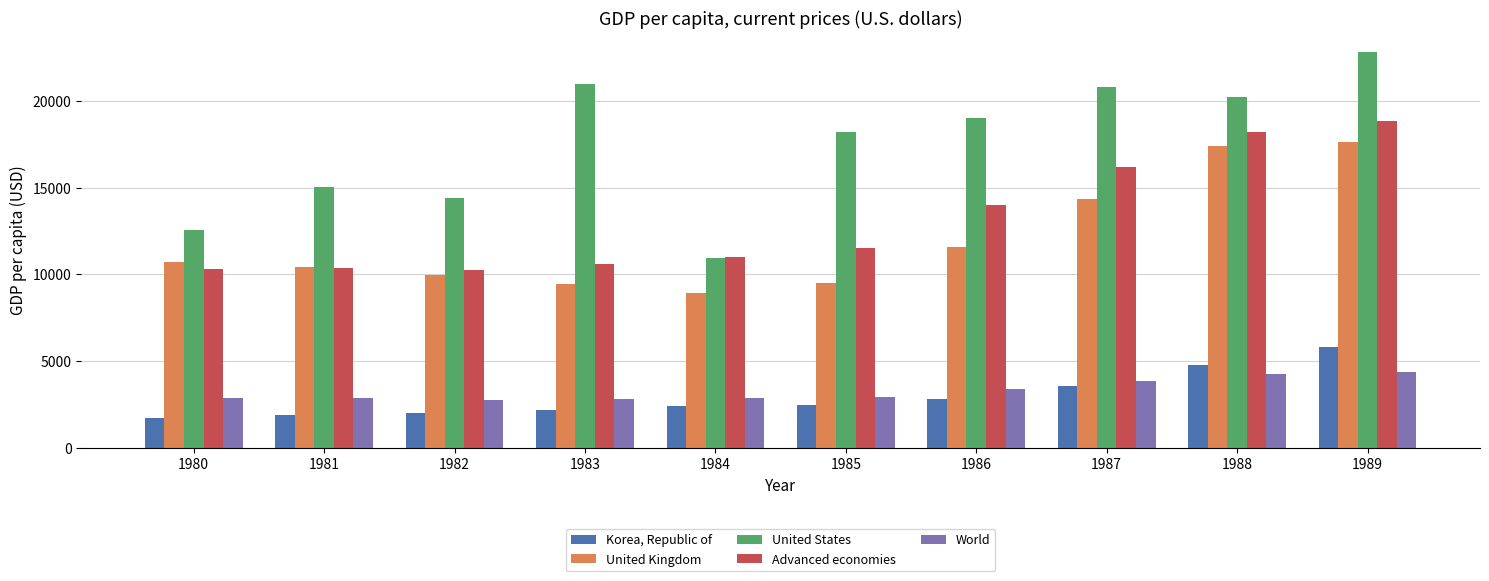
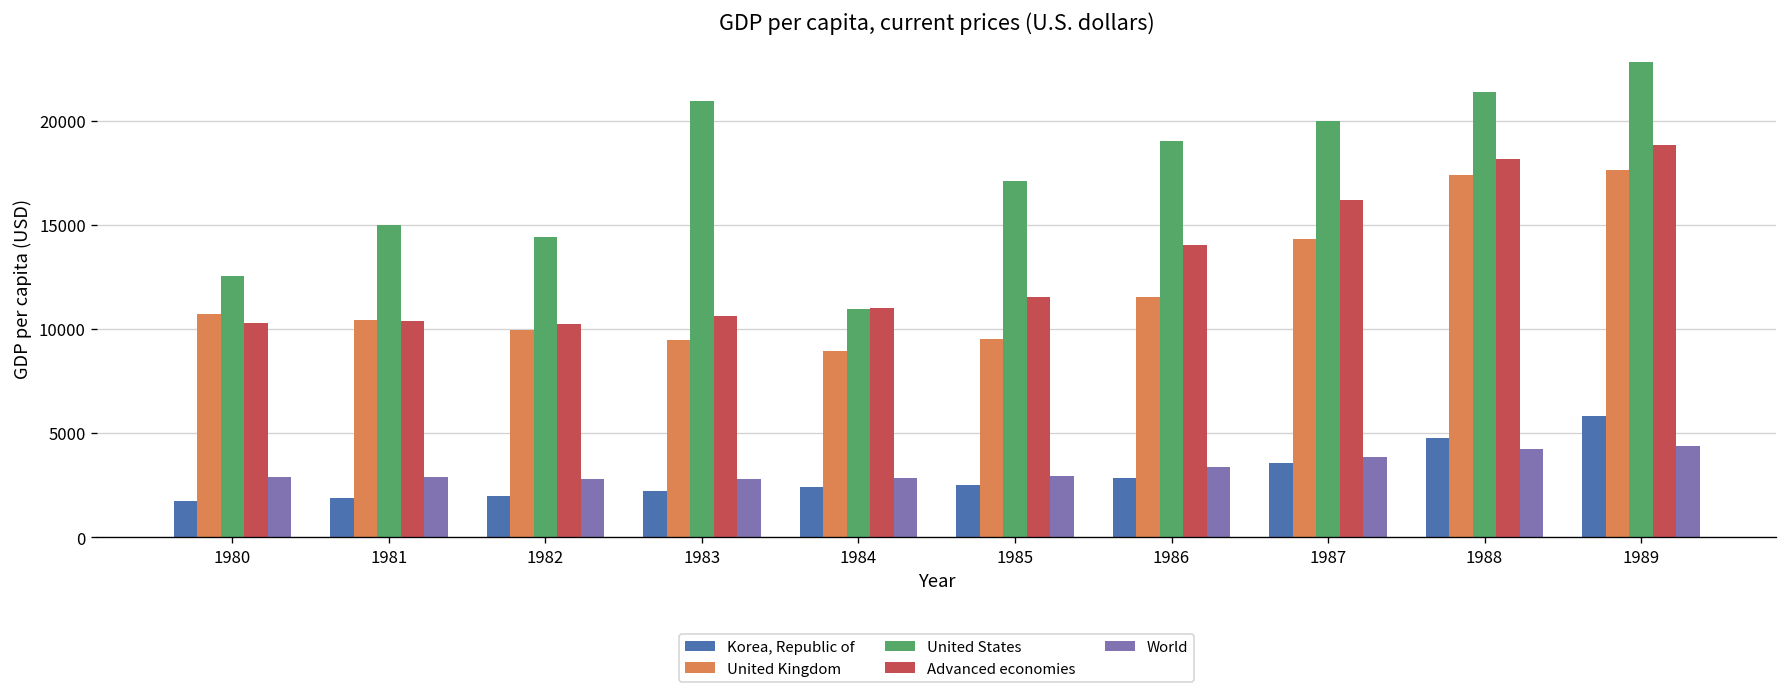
United States, 1985: 18200 -> 17100
United States, 1987: 20800 -> 20000
United States, 1988: 20300 -> 21400
